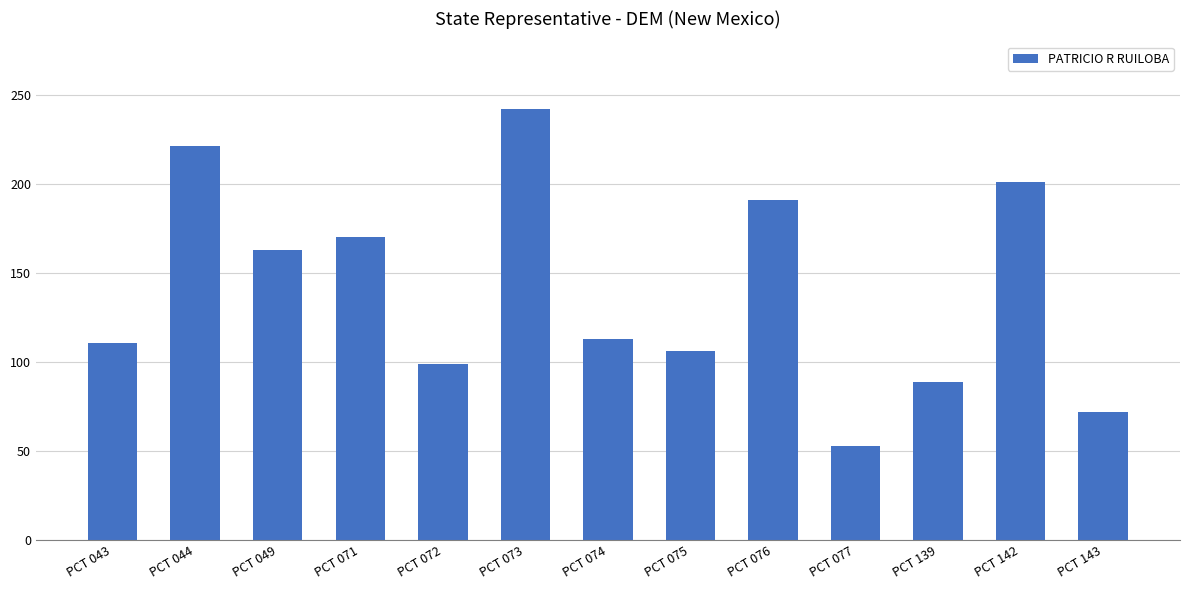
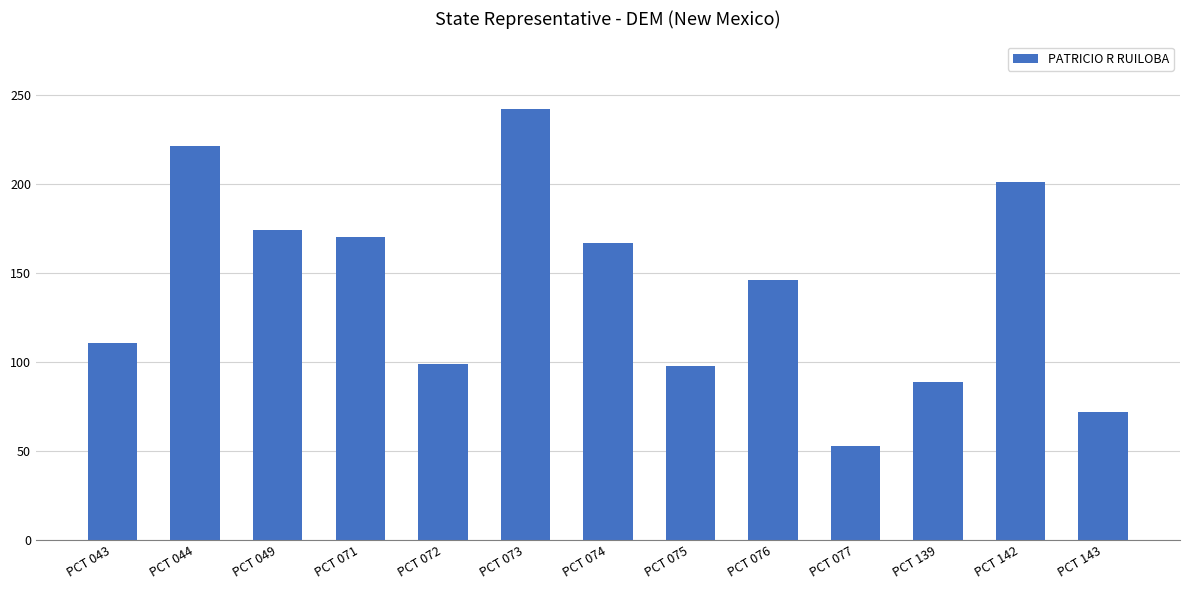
PCT 049: 163 -> 174
PCT 074: 113 -> 167
PCT 075: 106 -> 98
PCT 076: 191 -> 146
